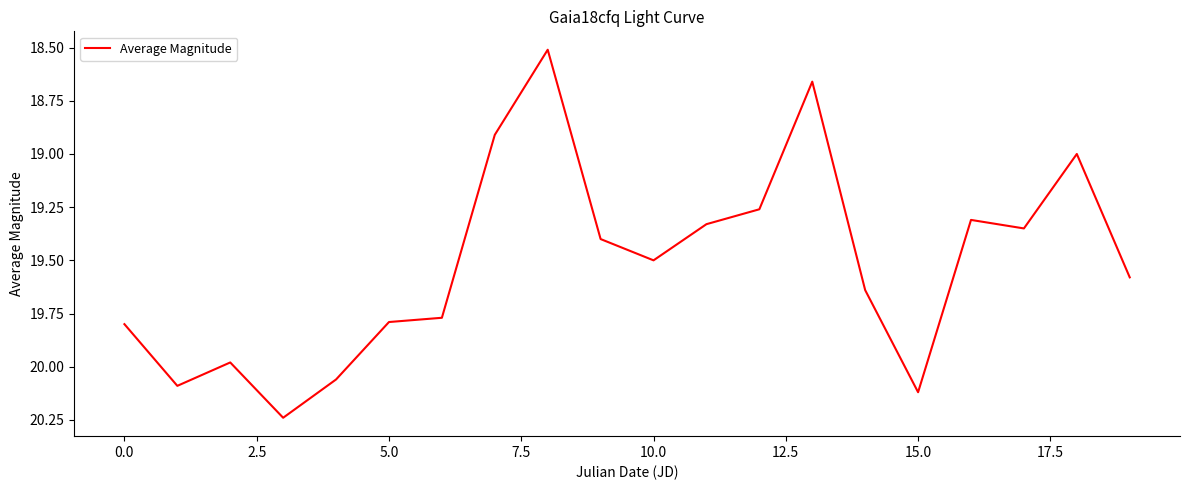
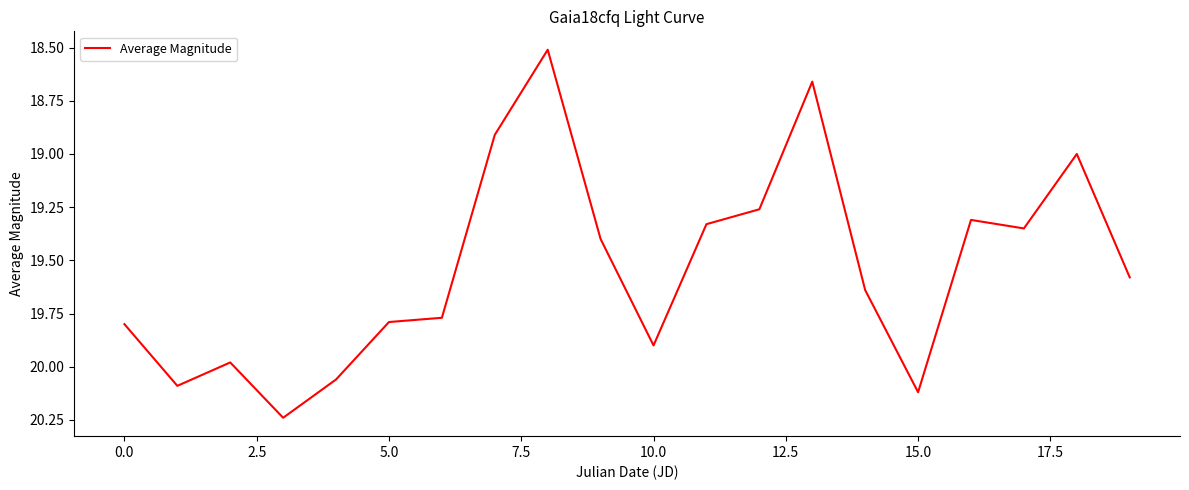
10.0: 19.5 -> 19.9
